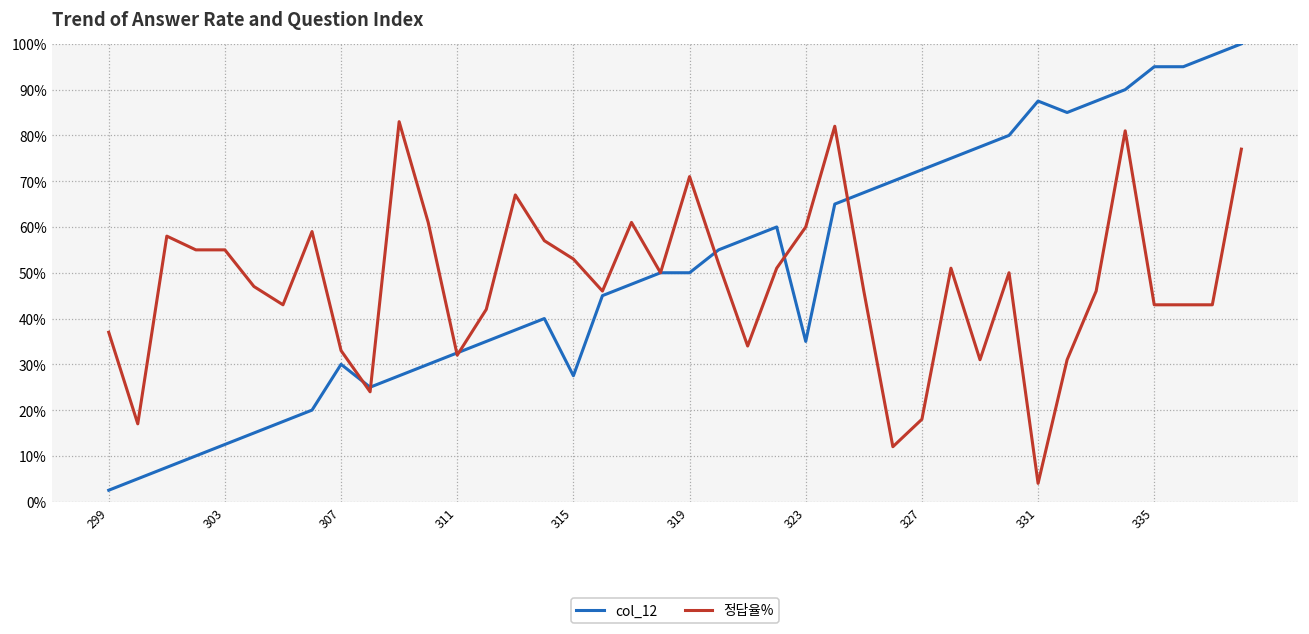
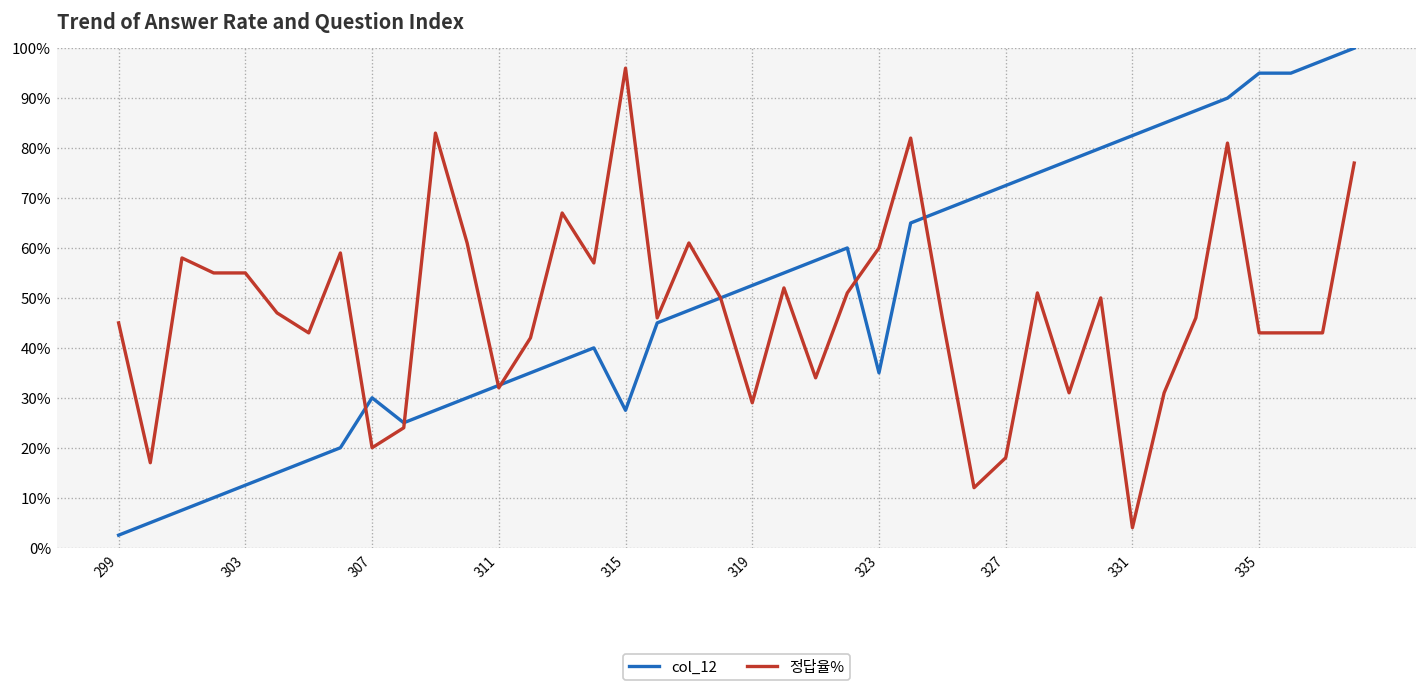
정답율%, 299: 37% -> 45%
정답율%, 307: 33% -> 20%
정답율%, 315: 53% -> 96%
col_12, 319: 50% -> 53%
정답율%, 319: 71% -> 29%
col_12, 331: 88% -> 83%
